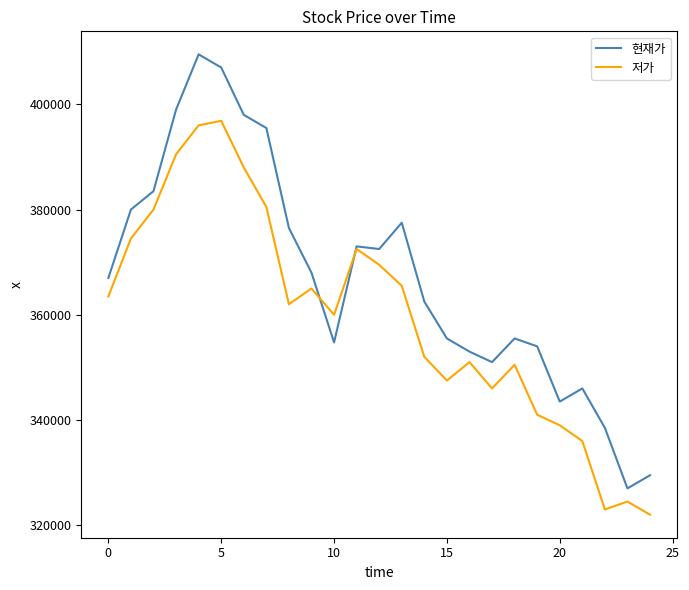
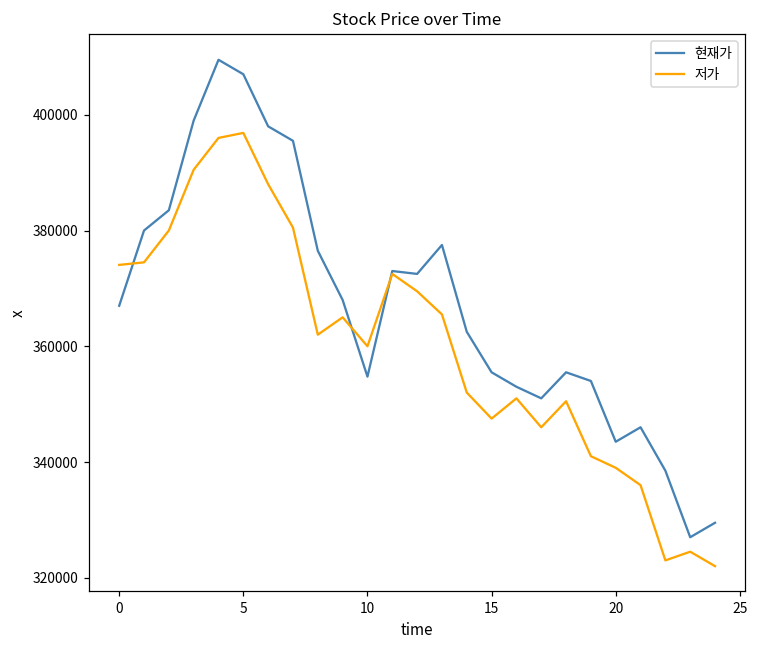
저가, 0: 364000 -> 374000
